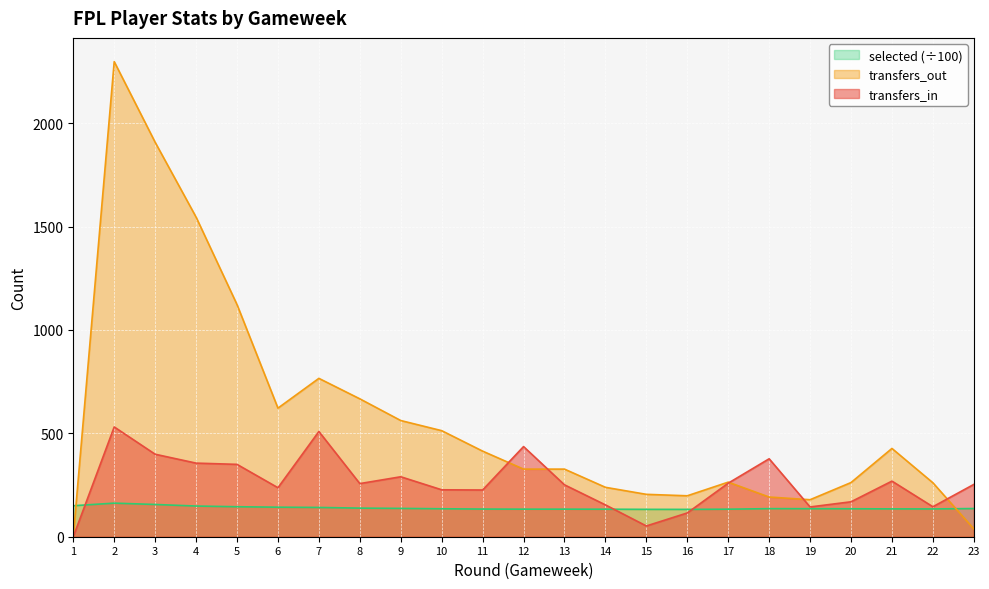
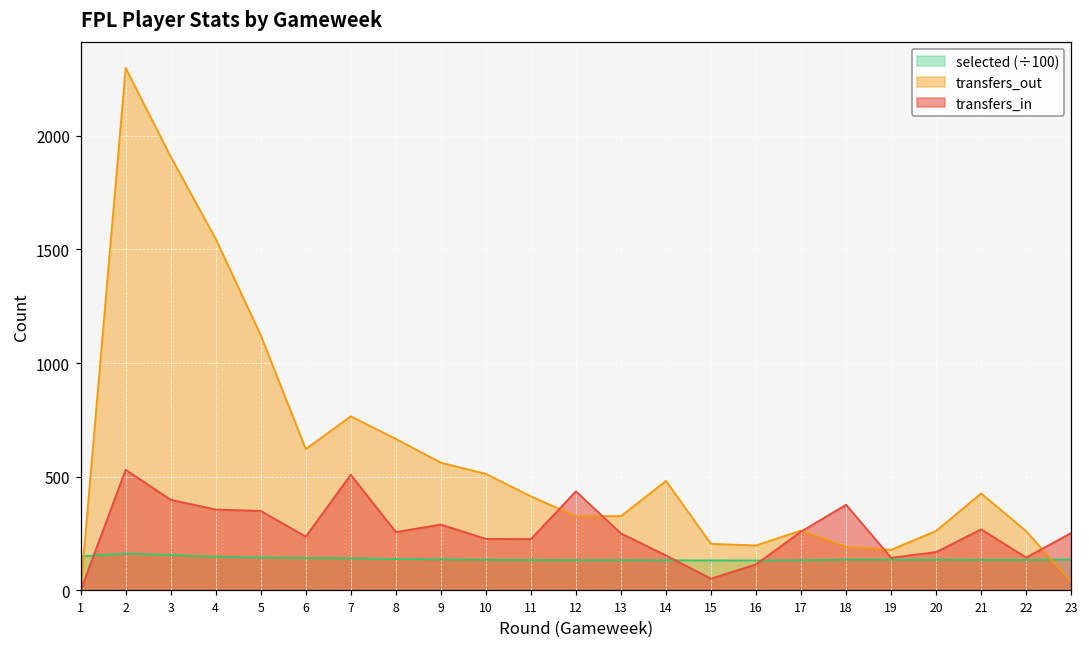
transfers_out, 14: 240 -> 480
